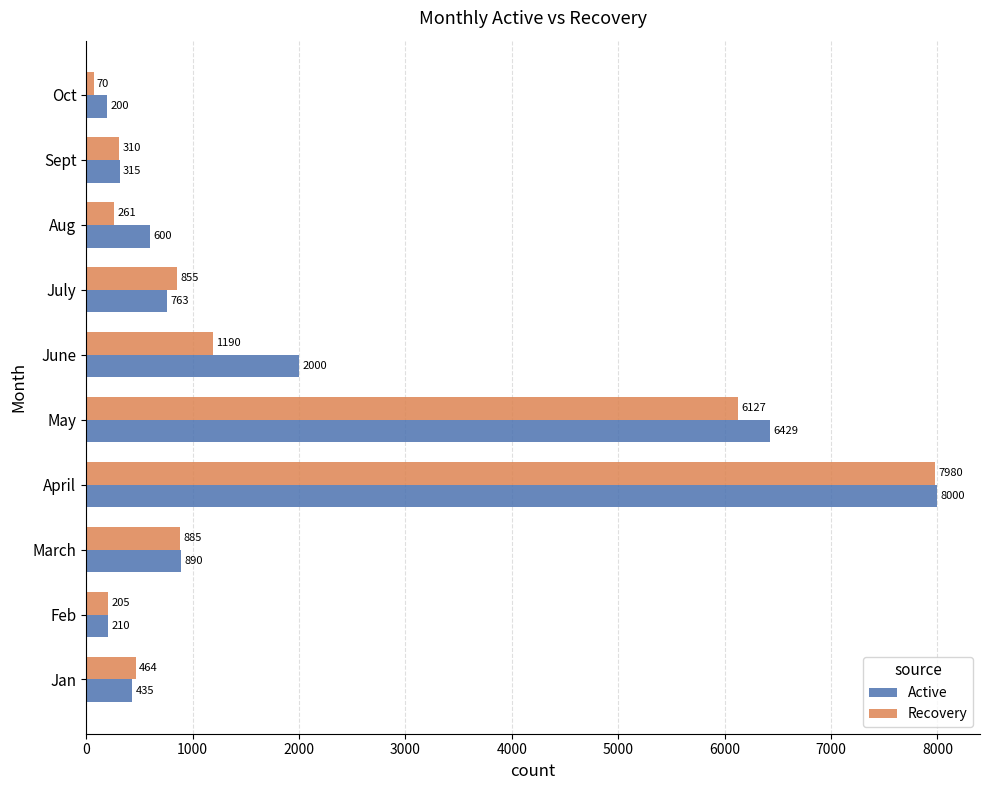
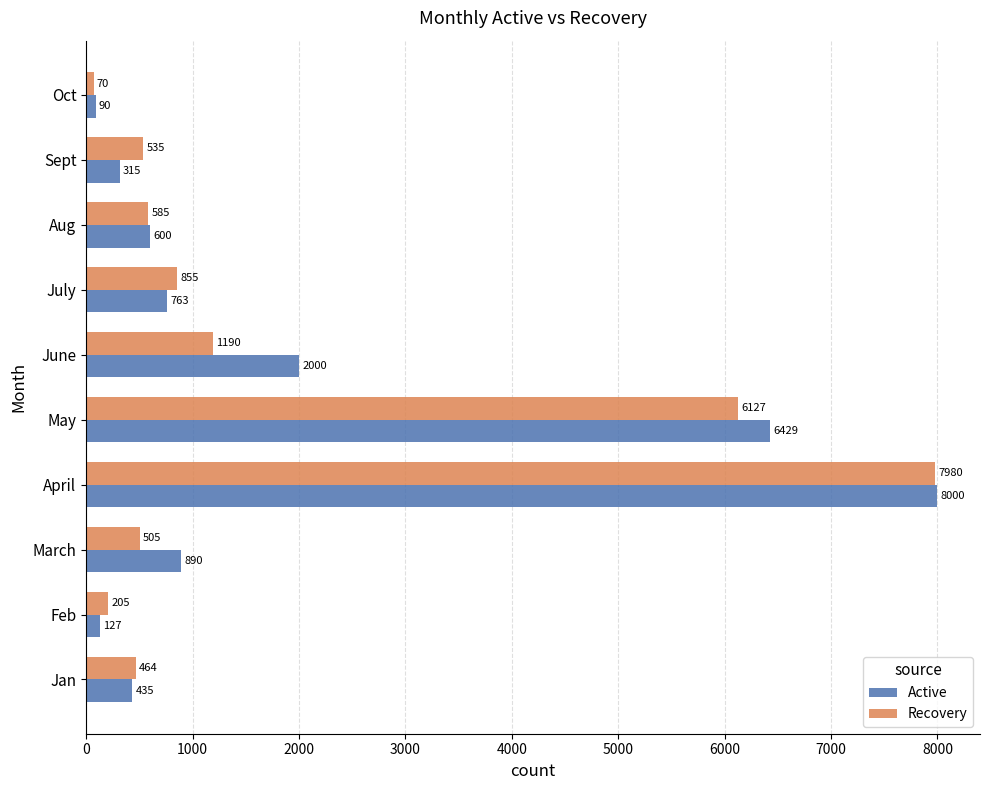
Active, Oct: 200 -> 90
Recovery, Sept: 310 -> 535
Recovery, Aug: 261 -> 585
Recovery, March: 885 -> 505
Active, Feb: 210 -> 127
